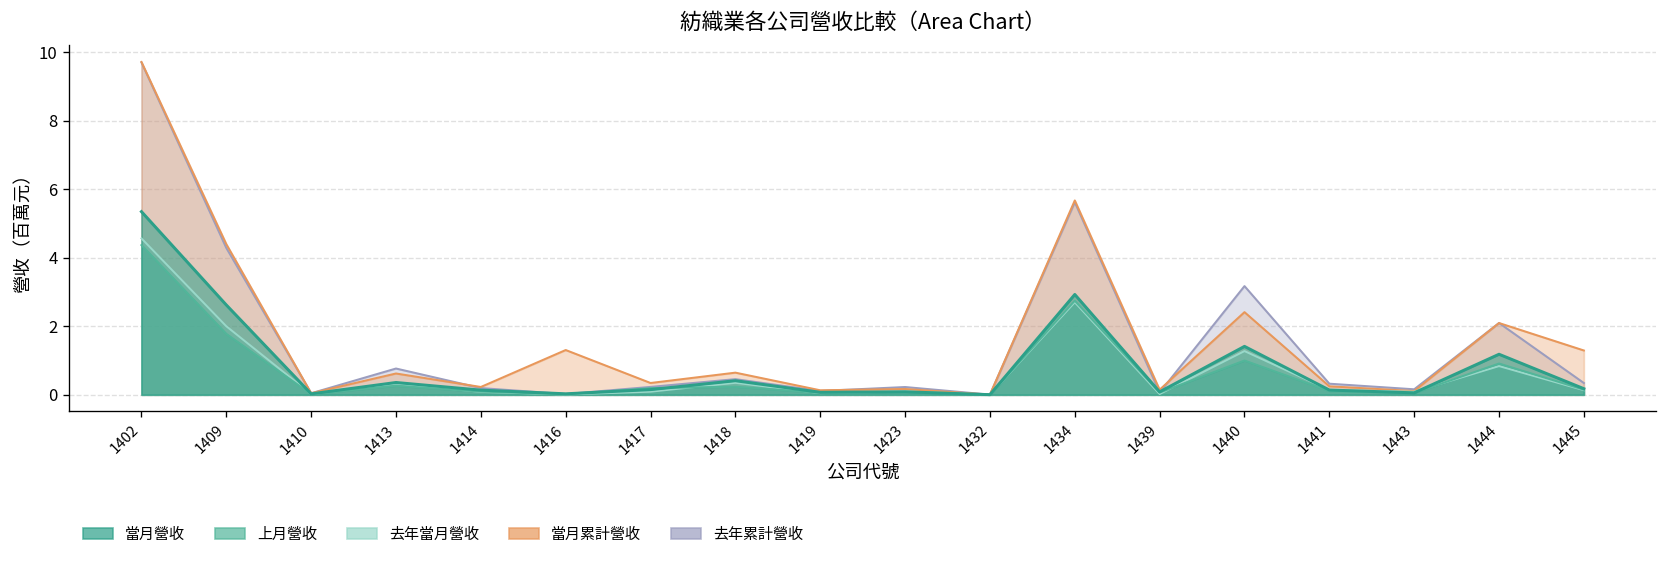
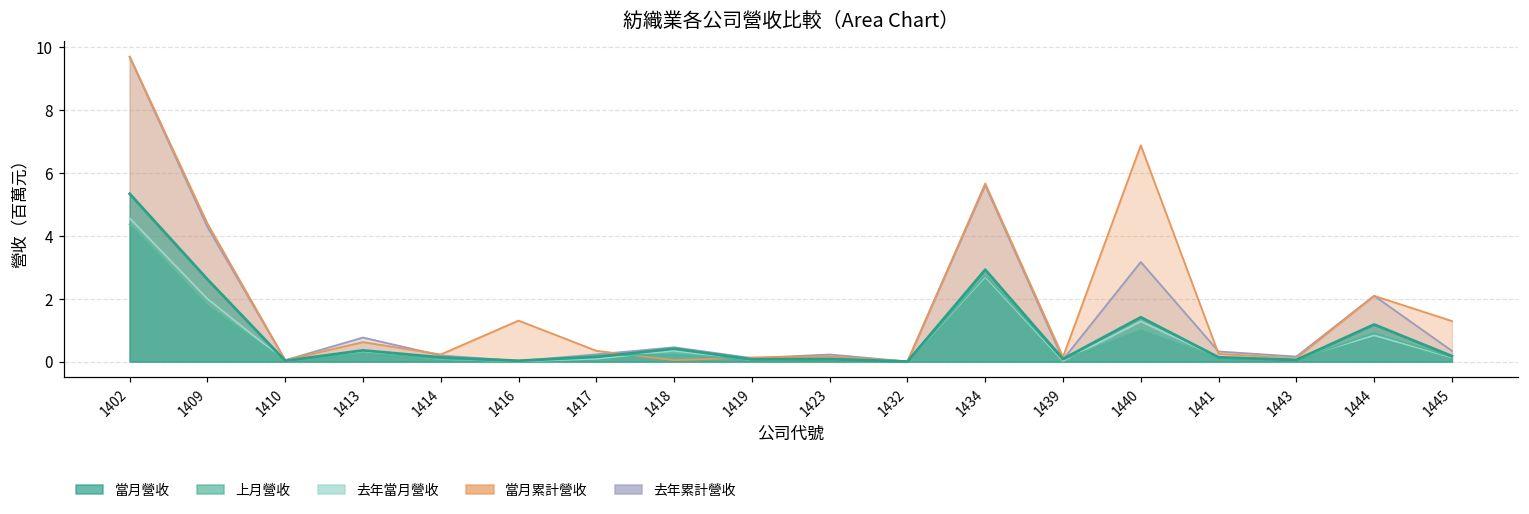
當月累計營收, 1418: 0.6 -> 0.0
當月累計營收, 1440: 2.4 -> 6.9
